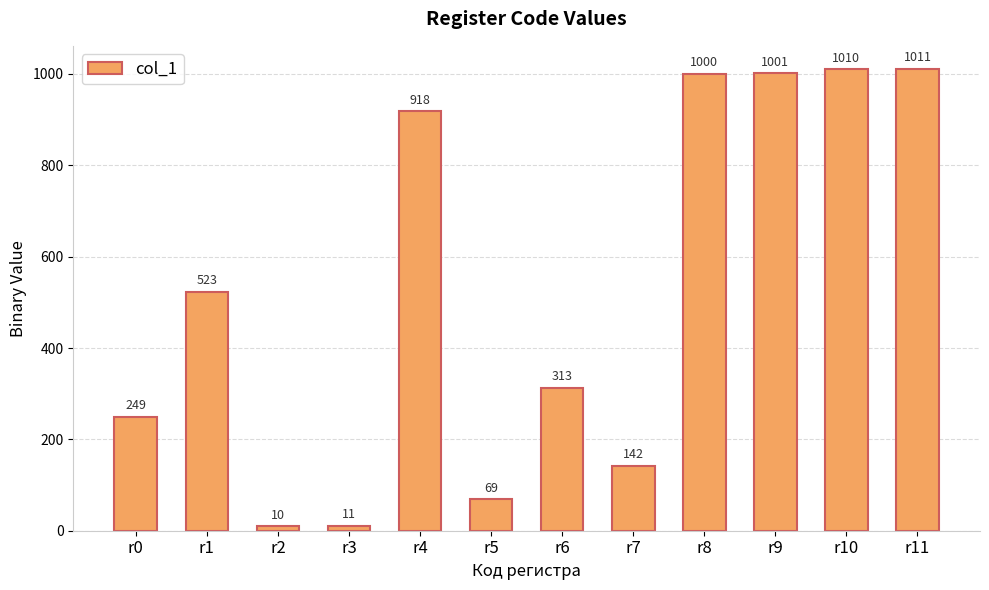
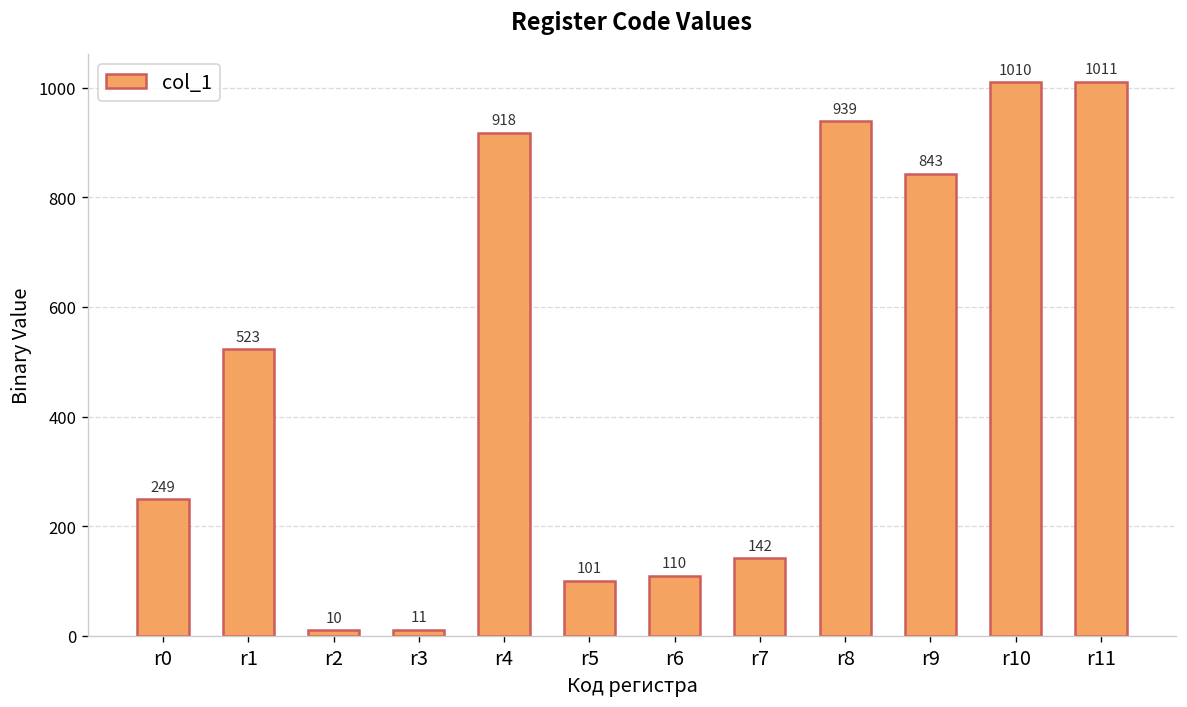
r5: 69 -> 101
r6: 313 -> 110
r8: 1000 -> 939
r9: 1001 -> 843
